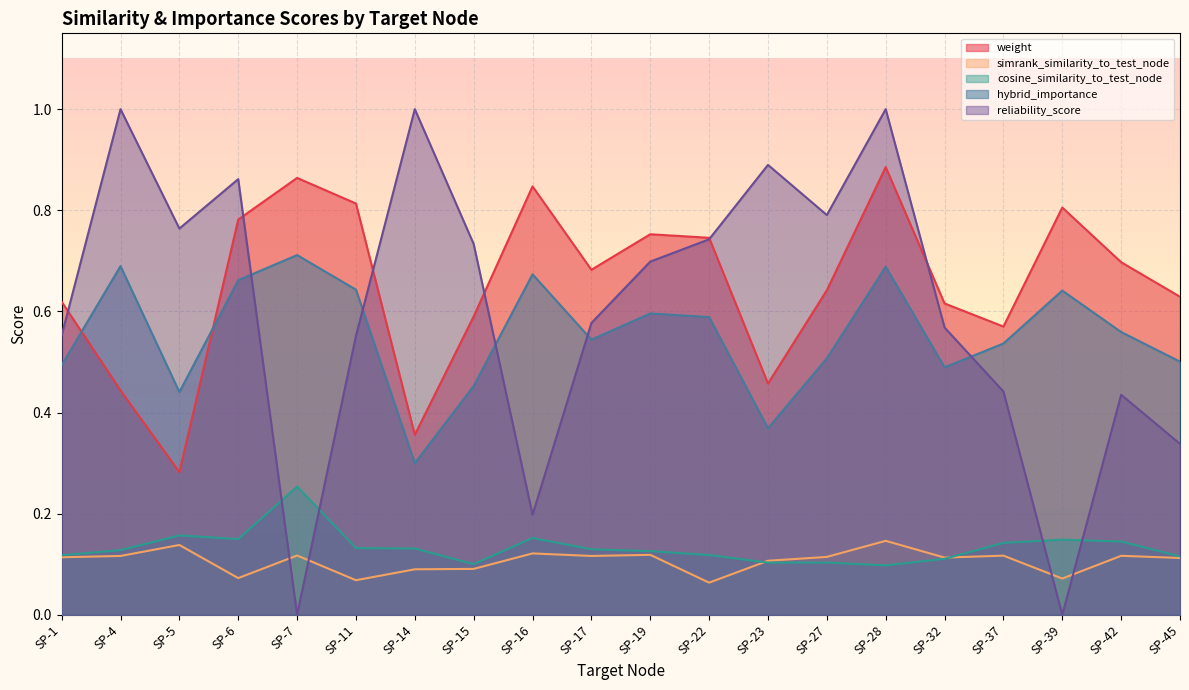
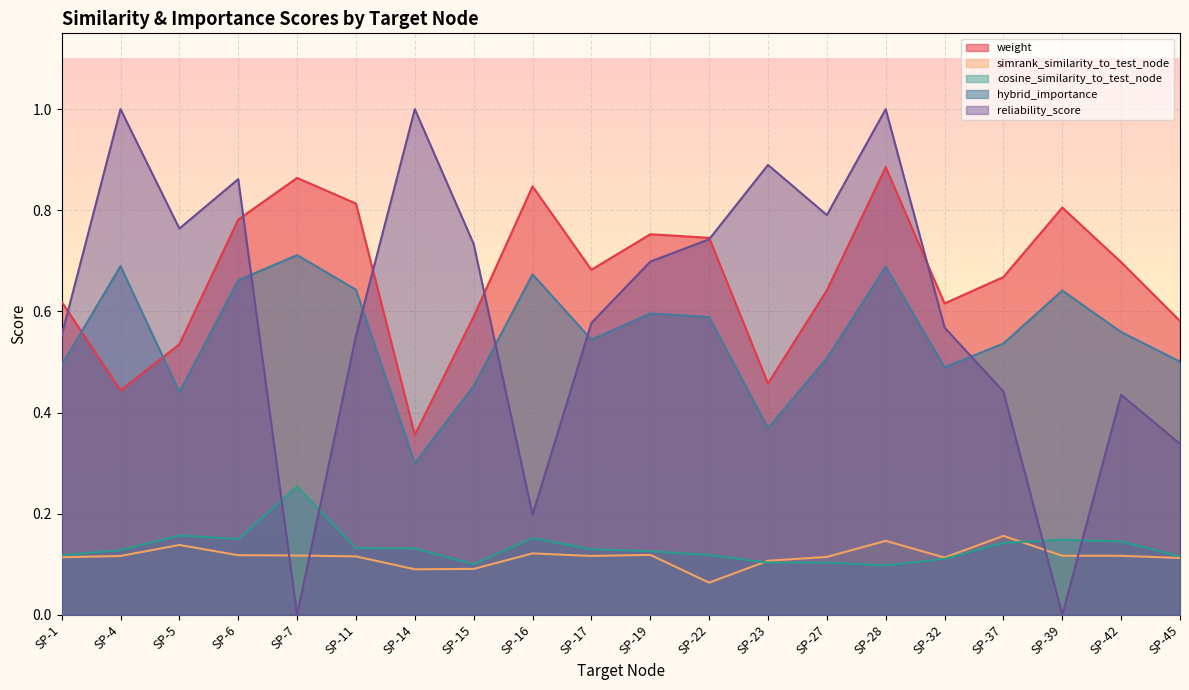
weight, SP-5: 0.28 -> 0.54
simrank_similarity_to_test_node, SP-6: 0.07 -> 0.12
simrank_similarity_to_test_node, SP-11: 0.07 -> 0.12
weight, SP-37: 0.57 -> 0.67
simrank_similarity_to_test_node, SP-37: 0.12 -> 0.16
simrank_similarity_to_test_node, SP-39: 0.07 -> 0.12
weight, SP-45: 0.63 -> 0.58
